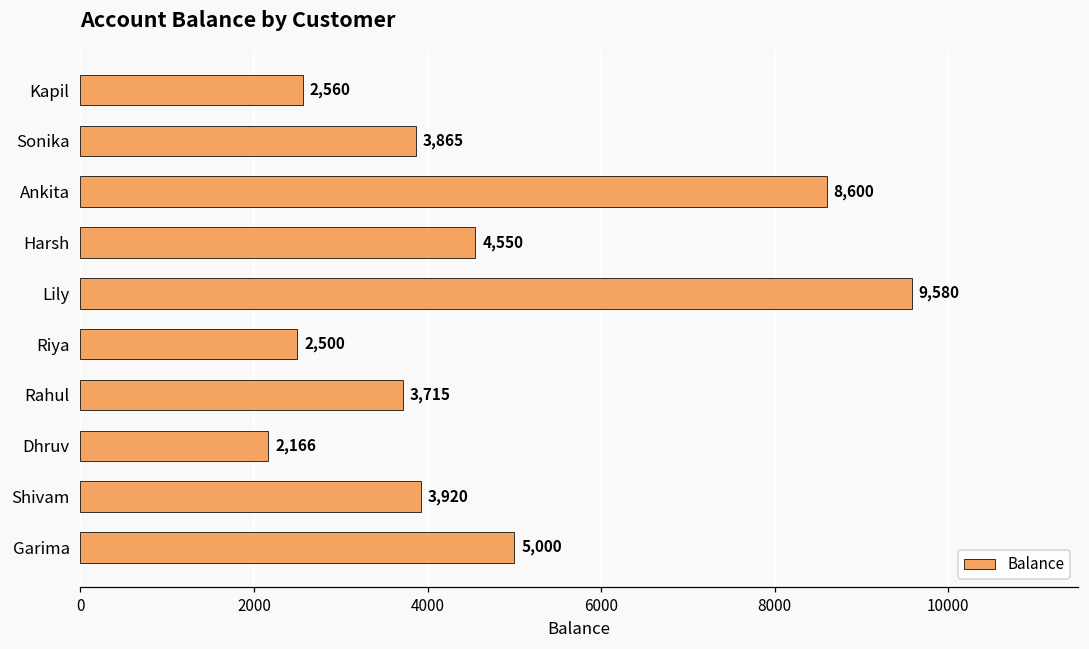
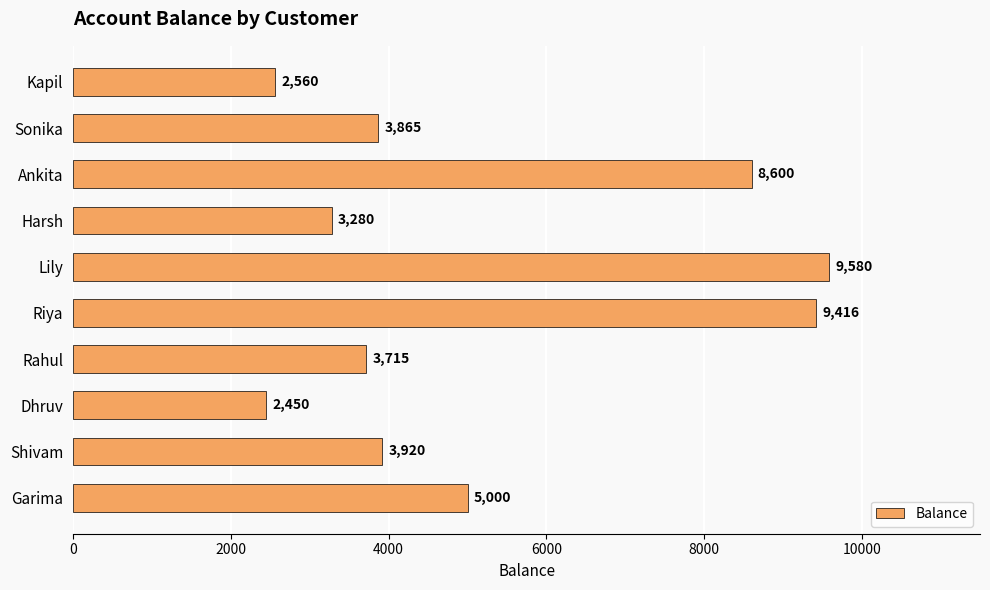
Harsh: 4,550 -> 3,280
Riya: 2,500 -> 9,416
Dhruv: 2,166 -> 2,450
